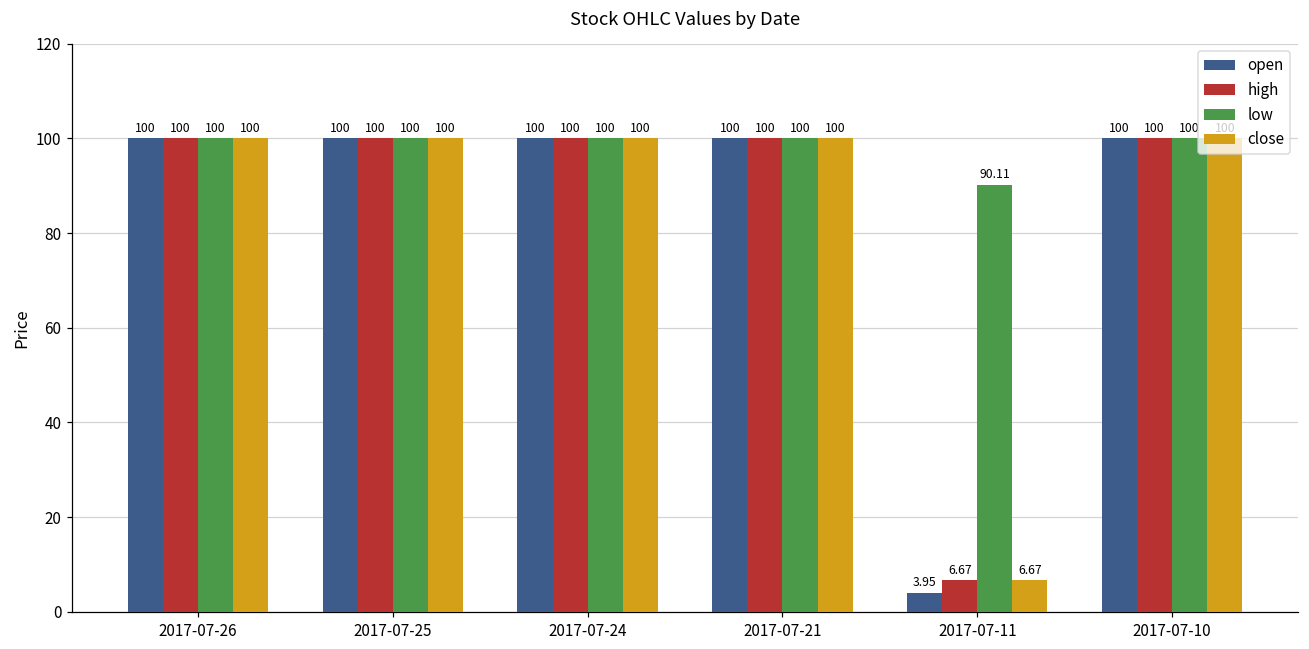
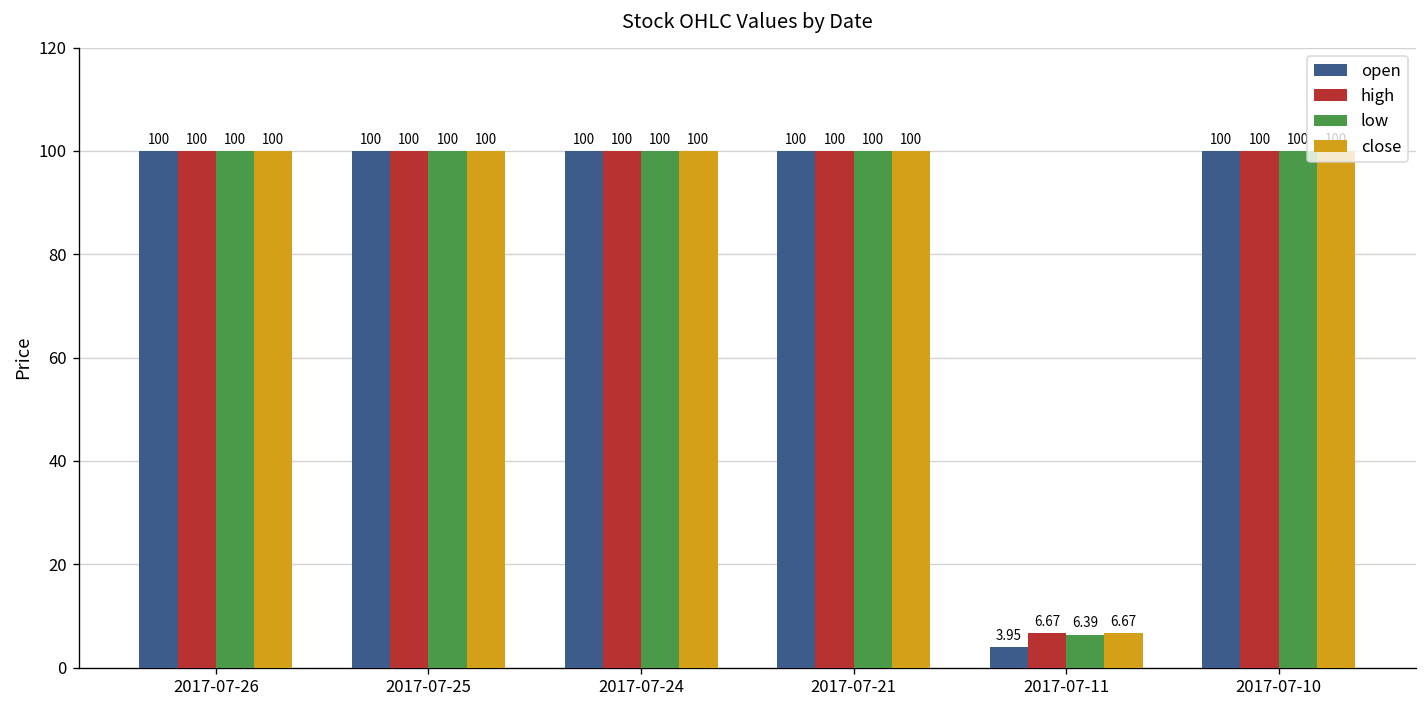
low, 2017-07-11: 90.11 -> 6.39
